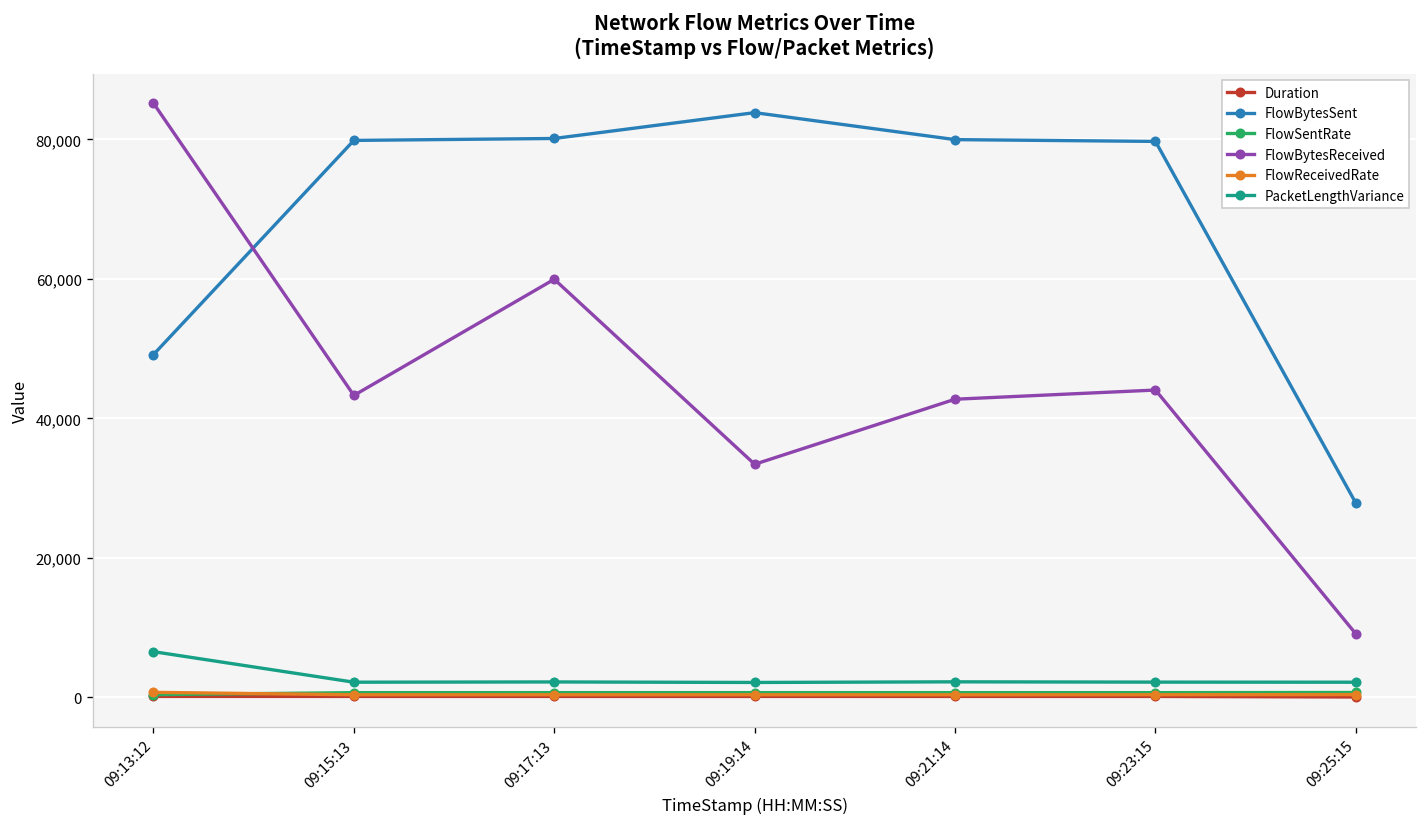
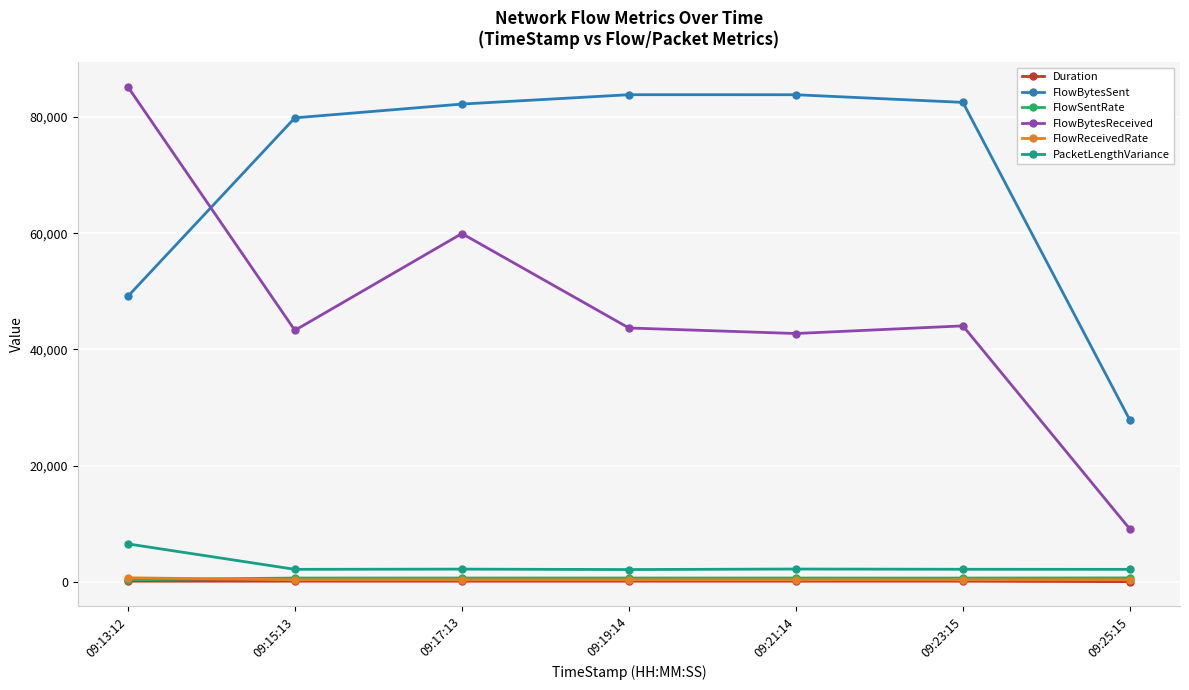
FlowBytesSent, 09:17:13: 80,000 -> 82,000
FlowBytesReceived, 09:19:14: 33,000 -> 44,000
FlowBytesSent, 09:21:14: 80,000 -> 84,000
FlowBytesSent, 09:23:15: 80,000 -> 83,000
